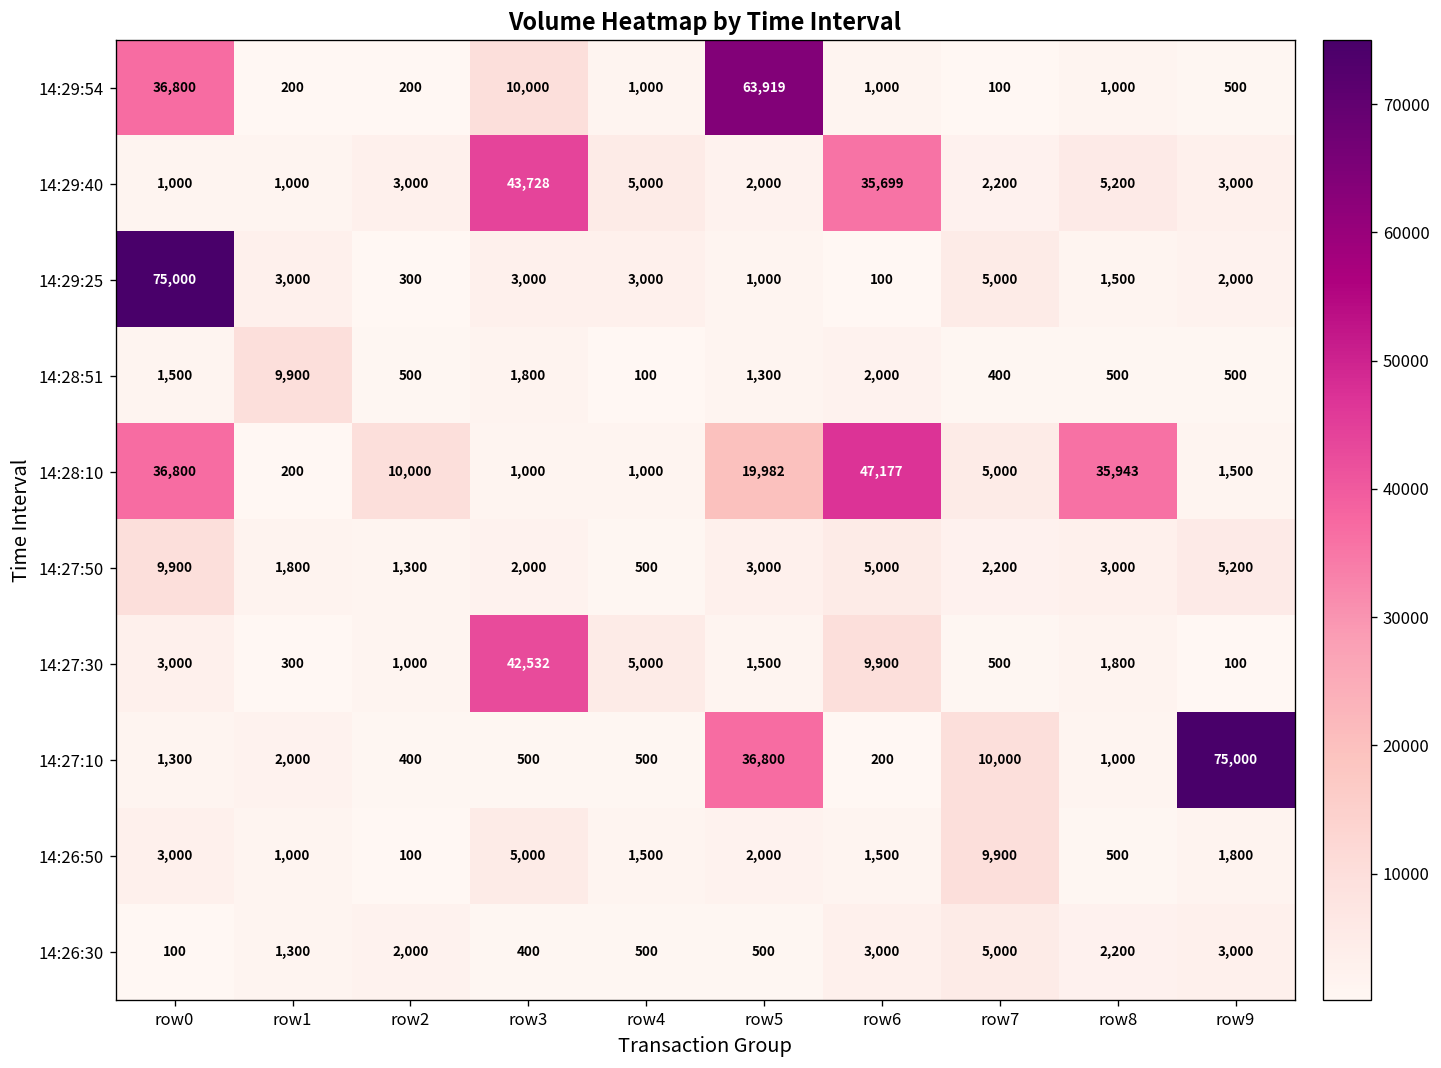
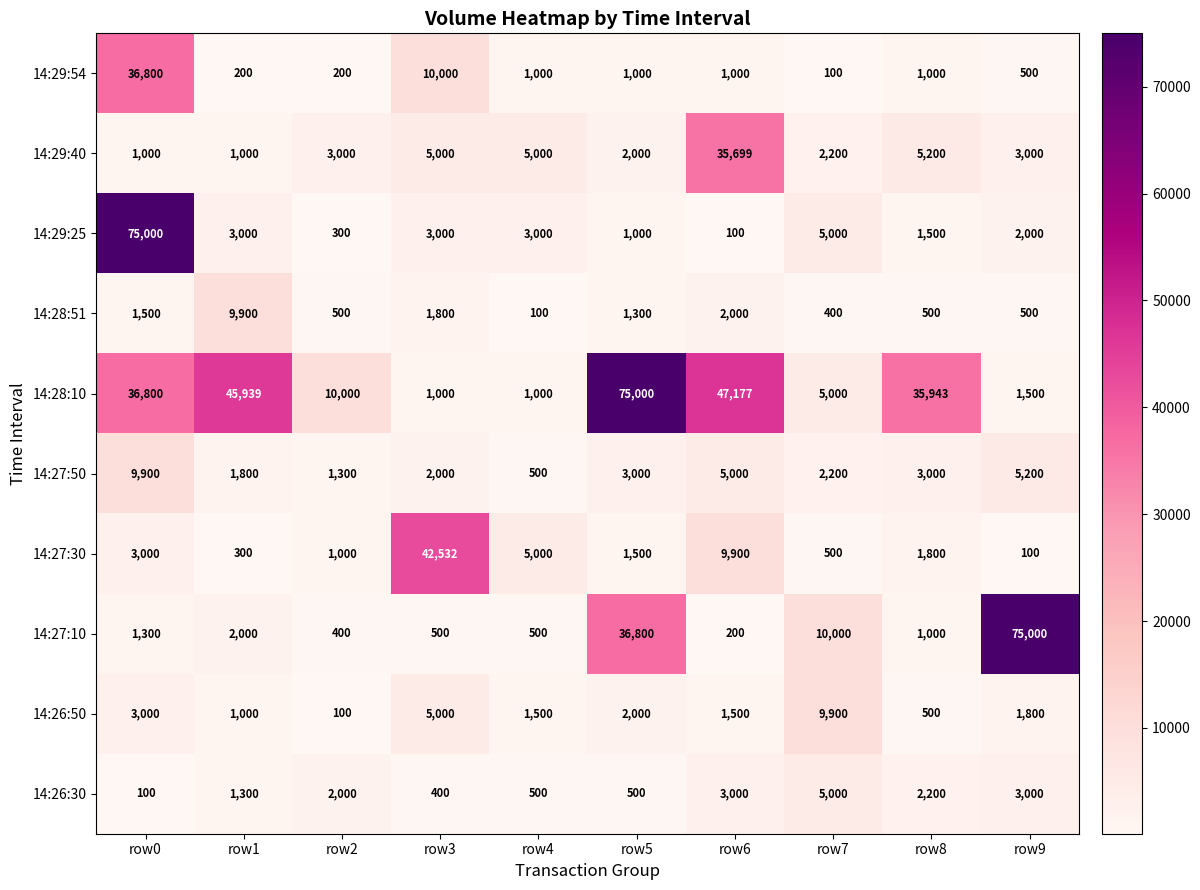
14:29:54, row5: 63,919 -> 1,000
14:29:40, row3: 43,728 -> 5,000
14:28:10, row1: 200 -> 45,939
14:28:10, row5: 19,982 -> 75,000
